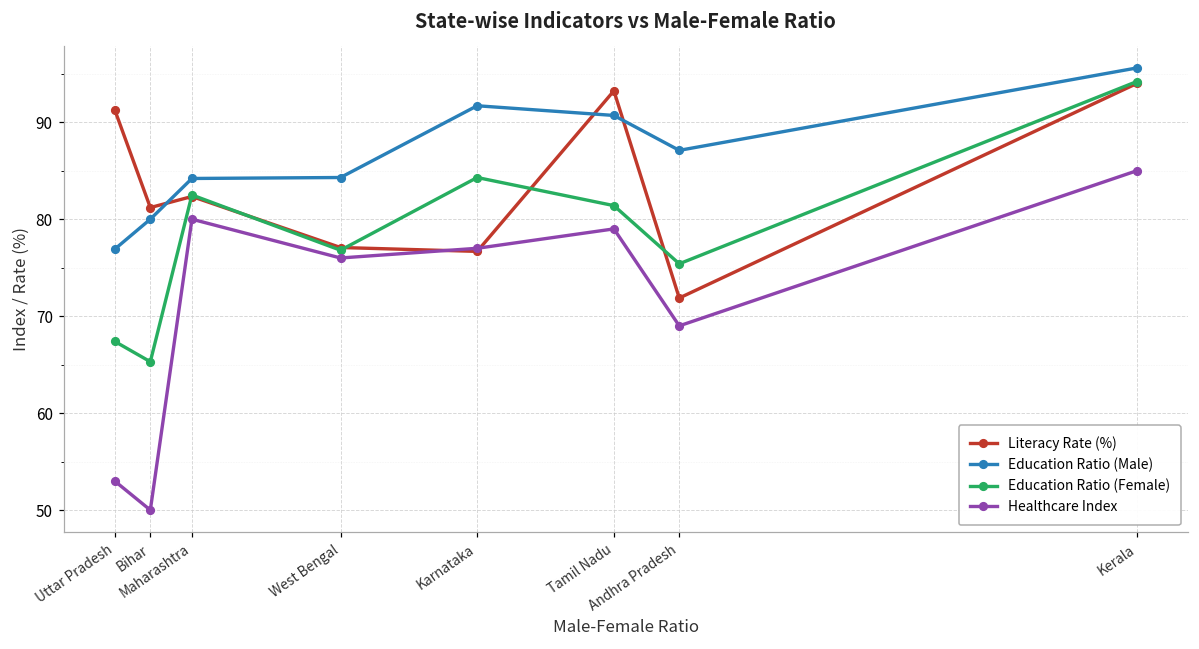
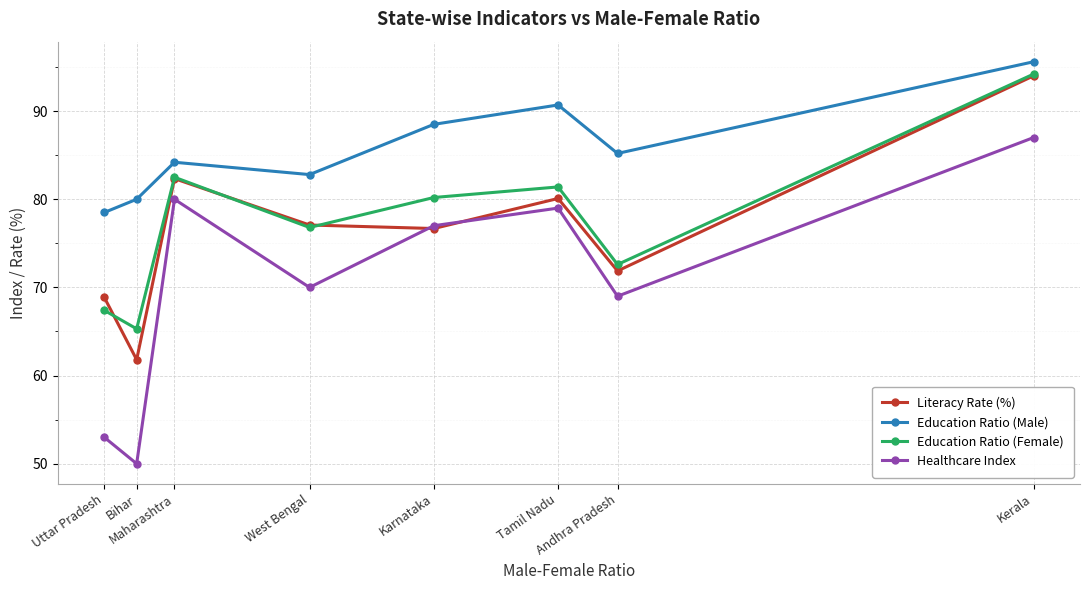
Literacy Rate (%), Uttar Pradesh: 91 -> 69
Education Ratio (Male), Uttar Pradesh: 77 -> 79
Literacy Rate (%), Bihar: 81 -> 62
Education Ratio (Male), West Bengal: 84 -> 83
Healthcare Index, West Bengal: 76 -> 70
Education Ratio (Male), Karnataka: 92 -> 89
Education Ratio (Female), Karnataka: 84 -> 80
Literacy Rate (%), Tamil Nadu: 93 -> 80
Education Ratio (Male), Andhra Pradesh: 87 -> 85
Education Ratio (Female), Andhra Pradesh: 75 -> 73
Healthcare Index, Kerala: 85 -> 87
